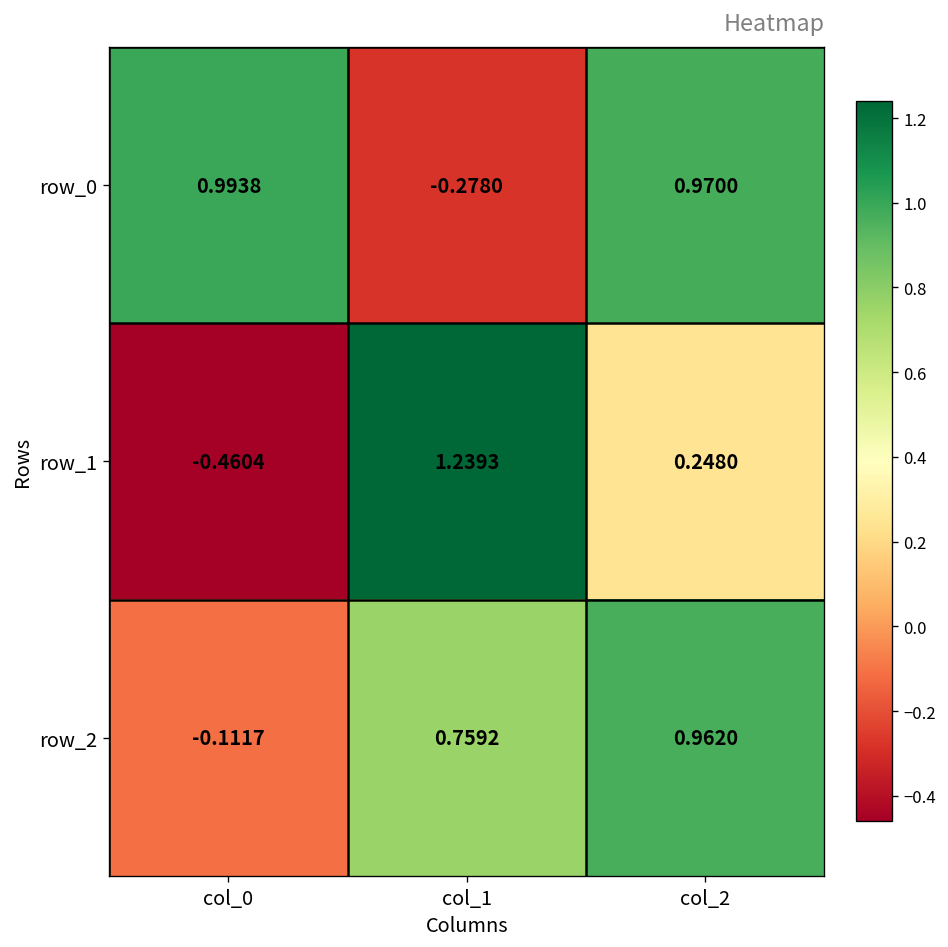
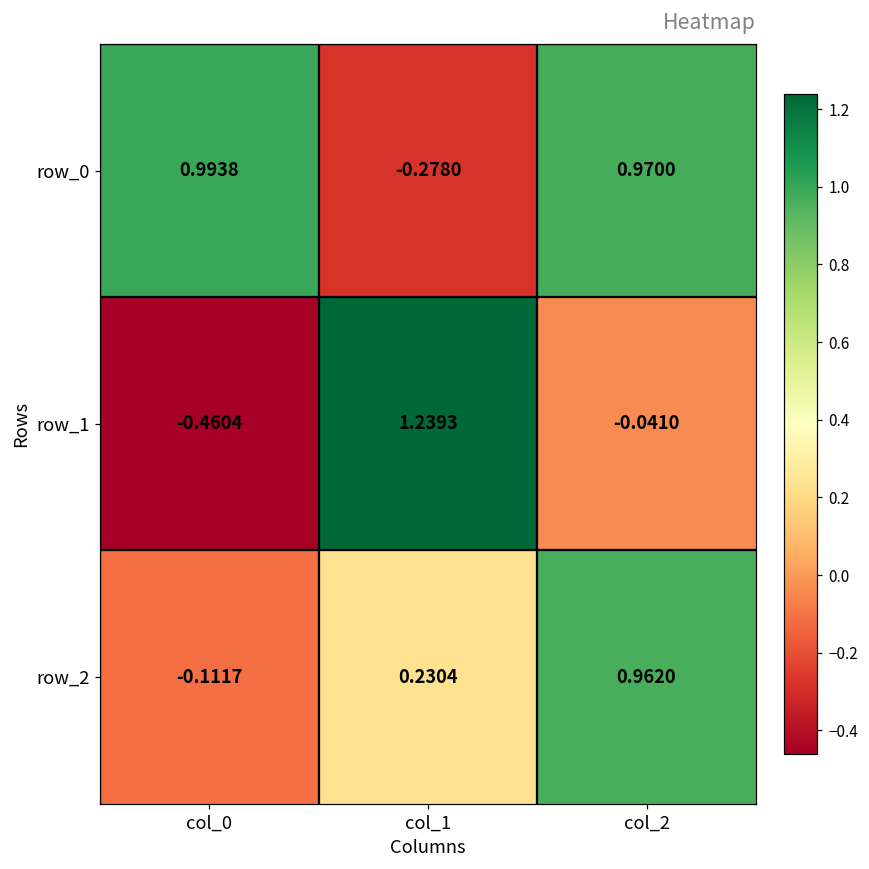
row_1, col_2: 0.2480 -> -0.0410
row_2, col_1: 0.7592 -> 0.2304
